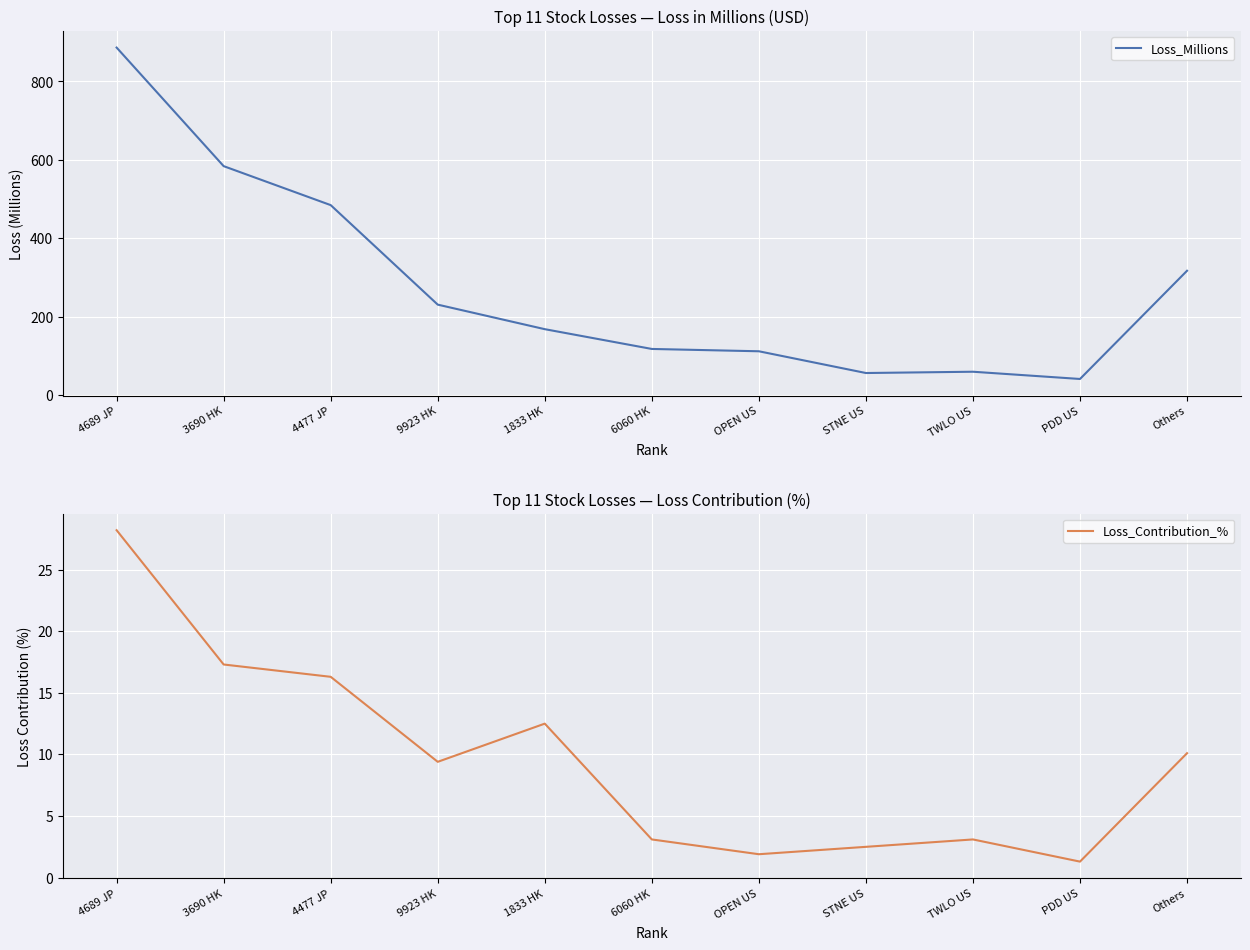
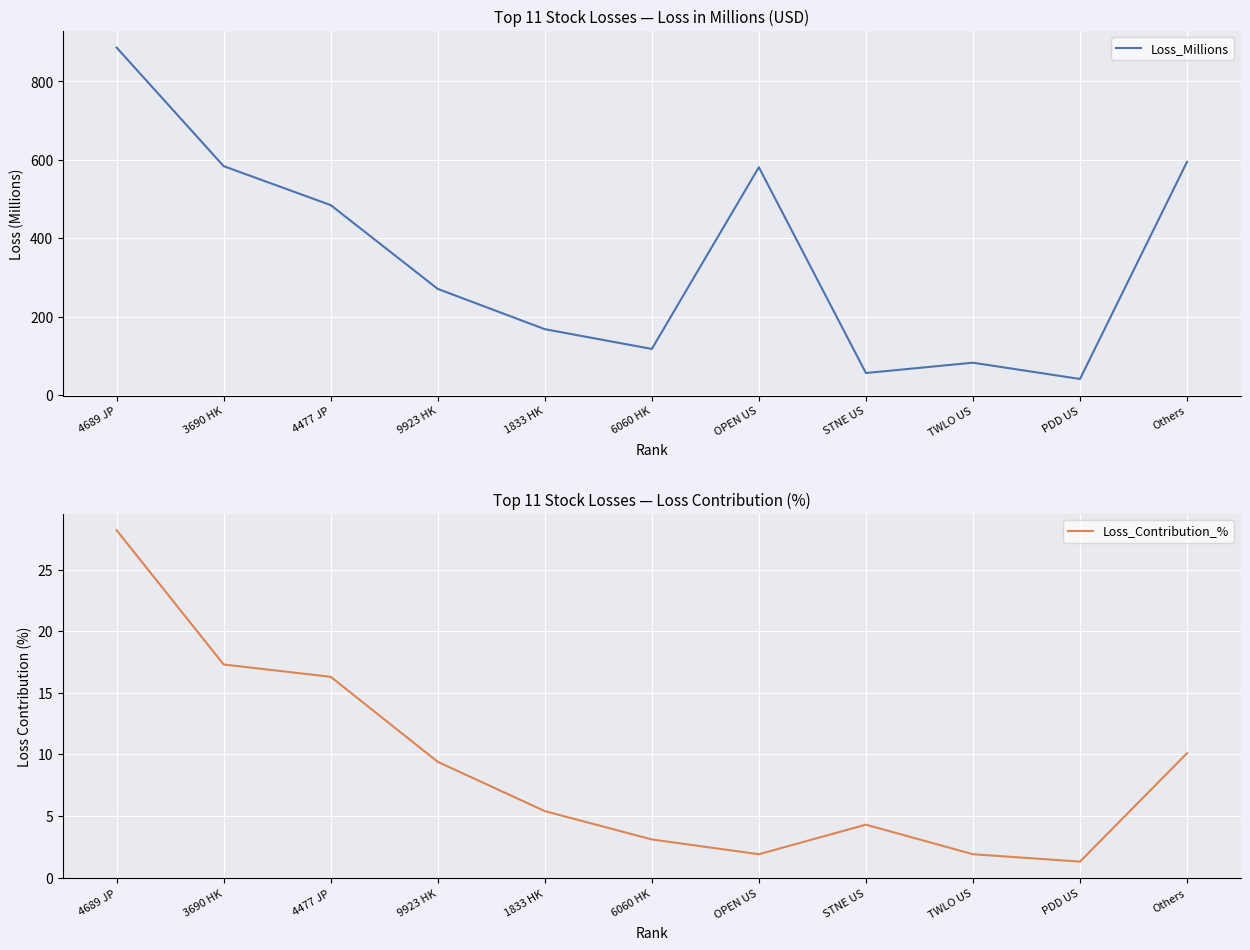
Top 11 Stock Losses — Loss in Millions (USD), 9923 HK: 230 -> 270
Top 11 Stock Losses — Loss in Millions (USD), OPEN US: 110 -> 580
Top 11 Stock Losses — Loss in Millions (USD), TWLO US: 60 -> 80
Top 11 Stock Losses — Loss in Millions (USD), Others: 320 -> 600
Top 11 Stock Losses — Loss Contribution (%), 1833 HK: 12.5 -> 5.4
Top 11 Stock Losses — Loss Contribution (%), STNE US: 2.5 -> 4.3
Top 11 Stock Losses — Loss Contribution (%), TWLO US: 3.1 -> 1.9
